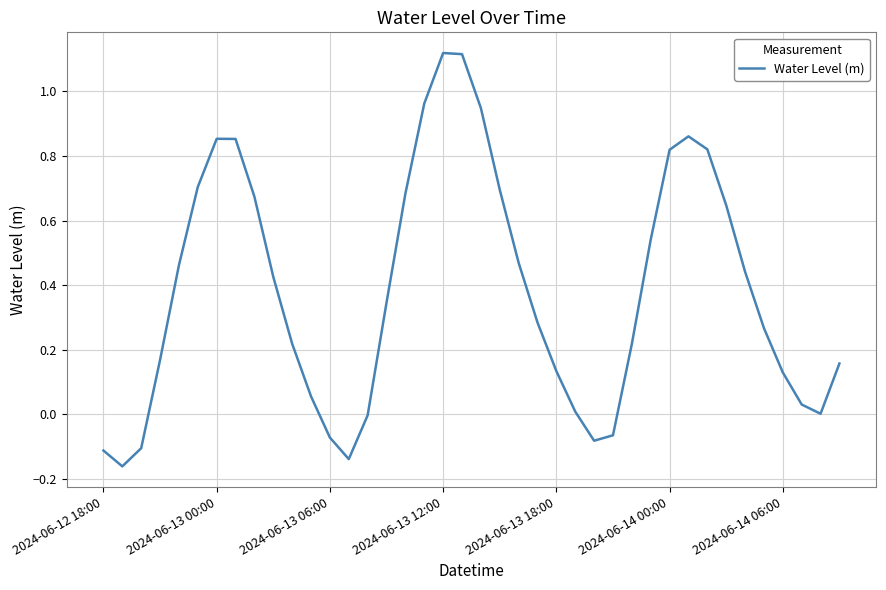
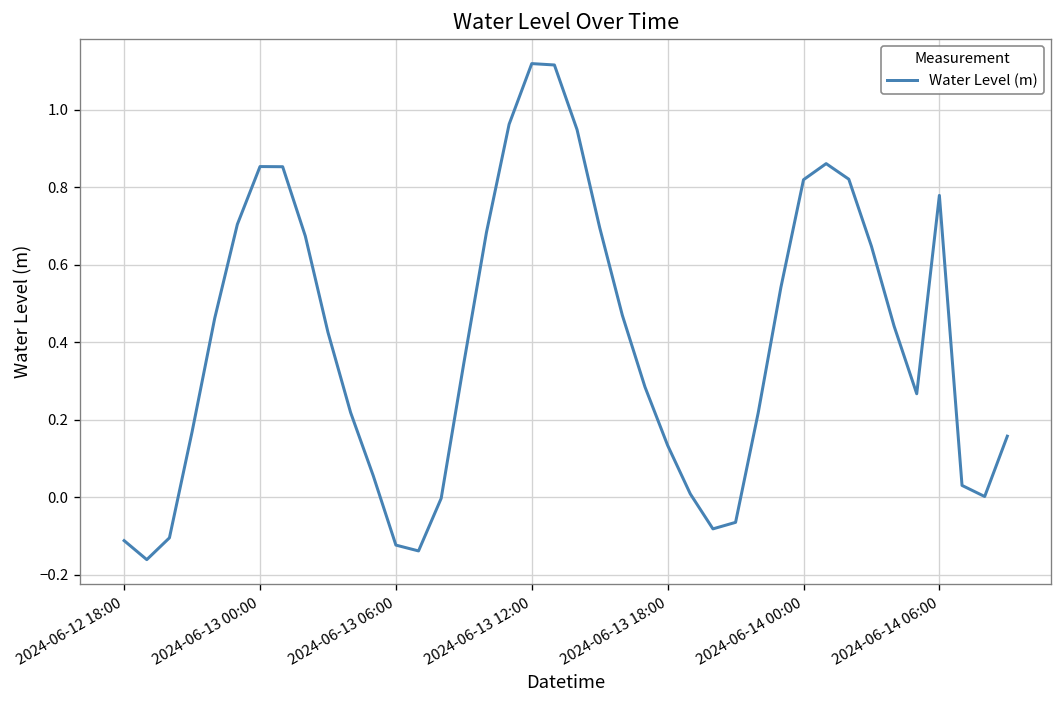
2024-06-13 06:00: -0.07 -> -0.12
2024-06-14 06:00: 0.13 -> 0.78
